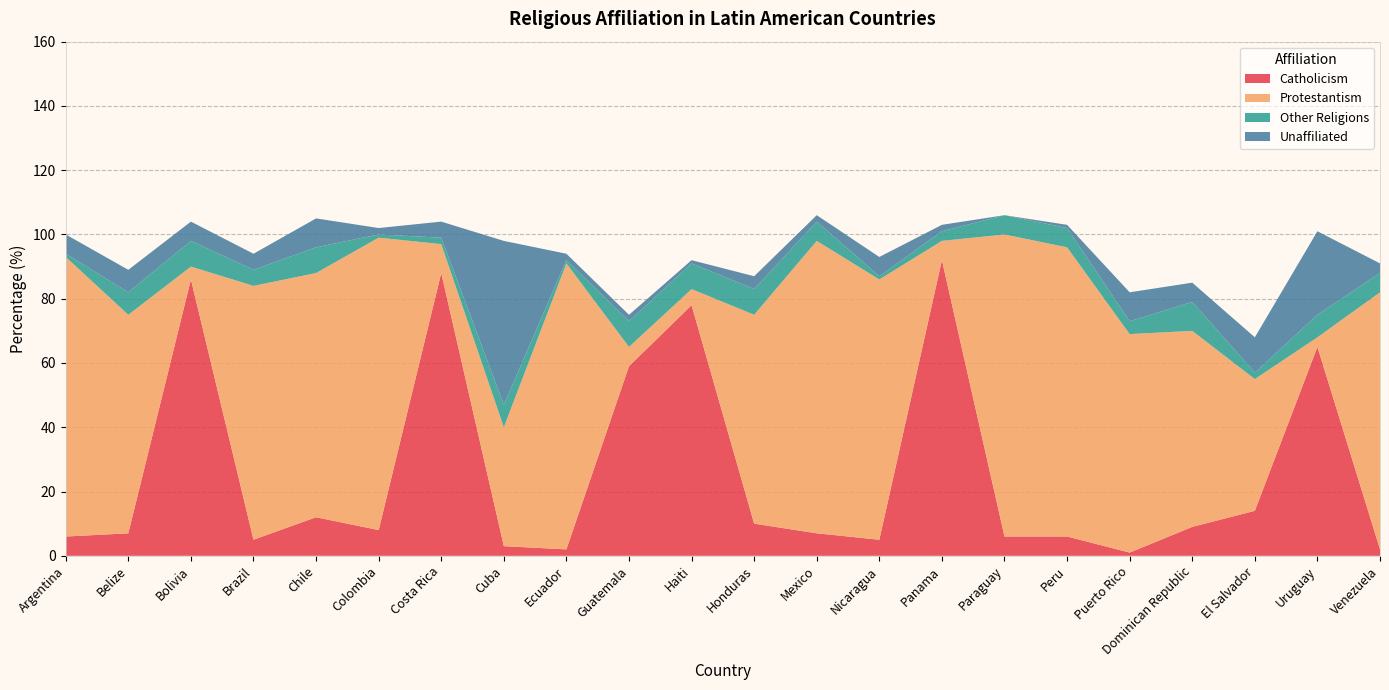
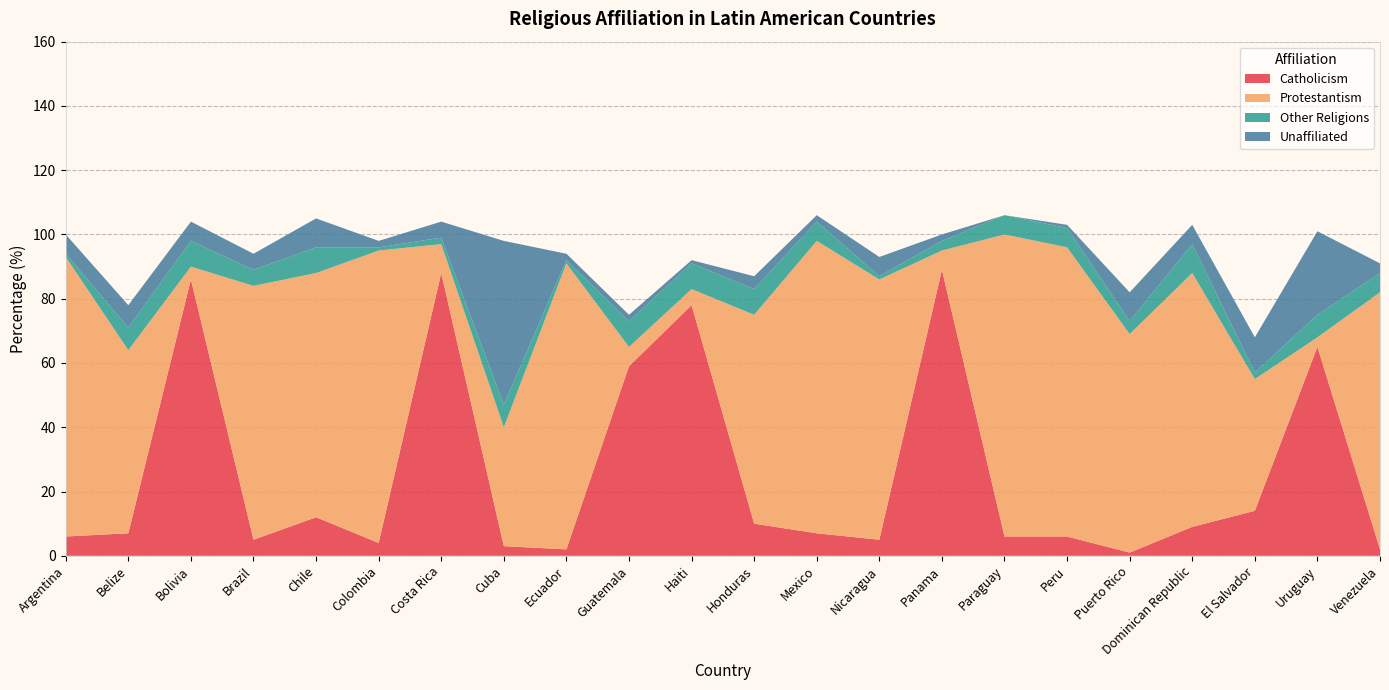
Protestantism, Belize: 68 -> 57
Catholicism, Colombia: 8 -> 4
Catholicism, Panama: 92 -> 89
Protestantism, Dominican Republic: 61 -> 79
